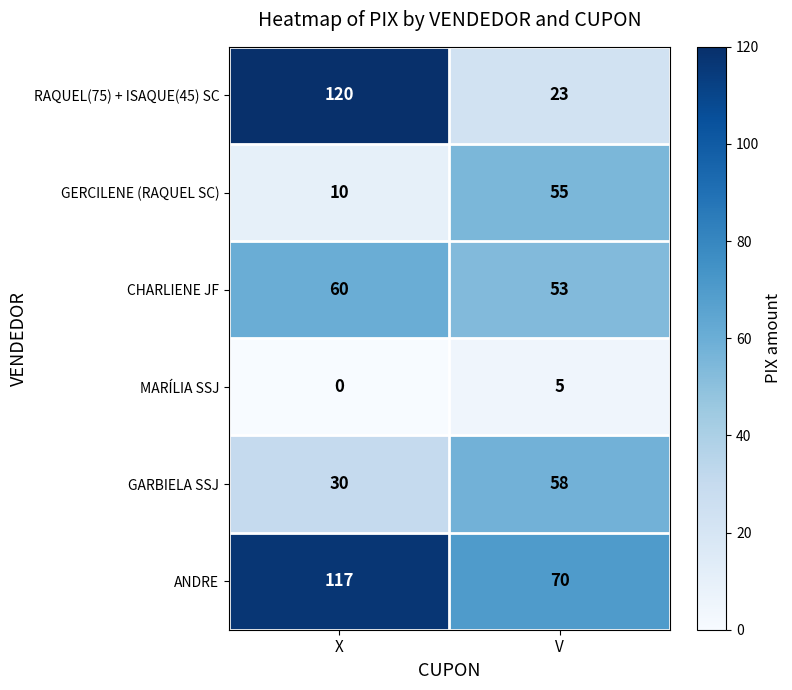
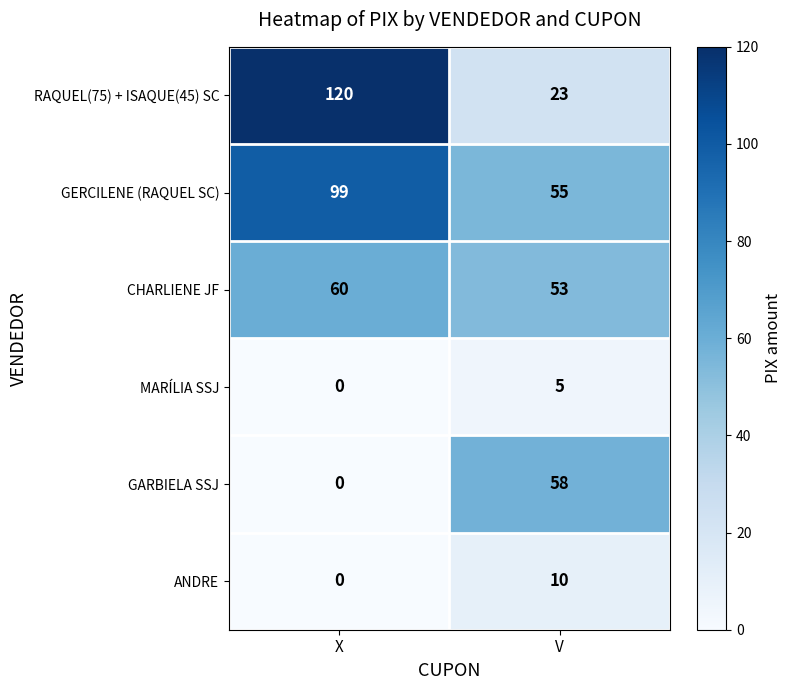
GERCILENE (RAQUEL SC), X: 10 -> 99
GARBIELA SSJ, X: 30 -> 0
ANDRE, X: 117 -> 0
ANDRE, V: 70 -> 10
